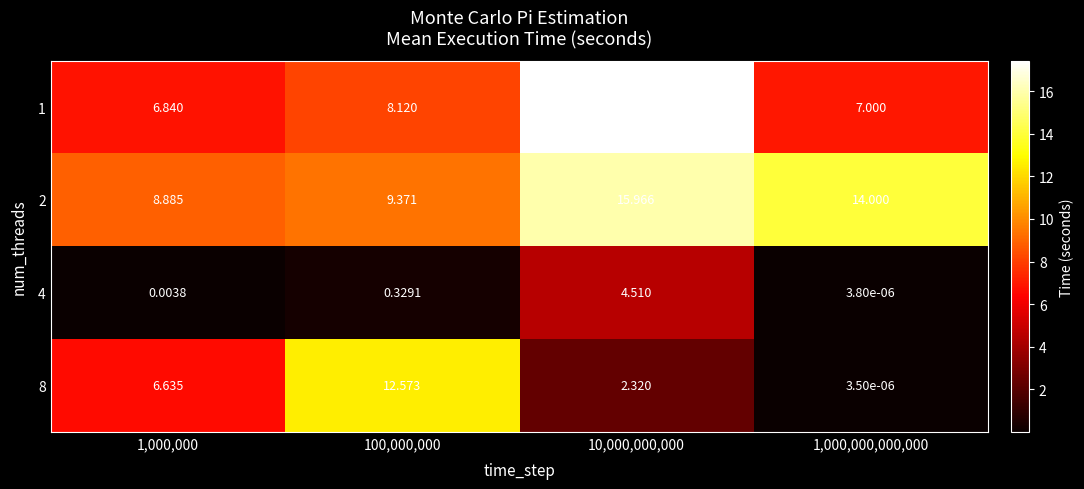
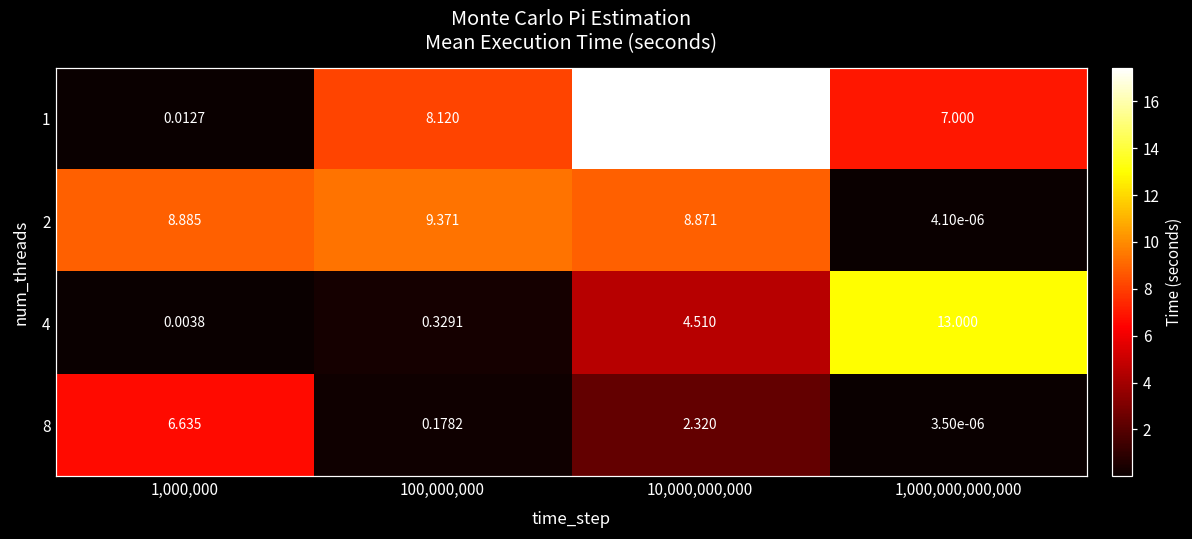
1, 1,000,000: 6.840 -> 0.0127
2, 10,000,000,000: 15.966 -> 8.871
2, 1,000,000,000,000: 14.000 -> 4.10e-06
4, 1,000,000,000,000: 3.80e-06 -> 13.000
8, 100,000,000: 12.573 -> 0.1782
